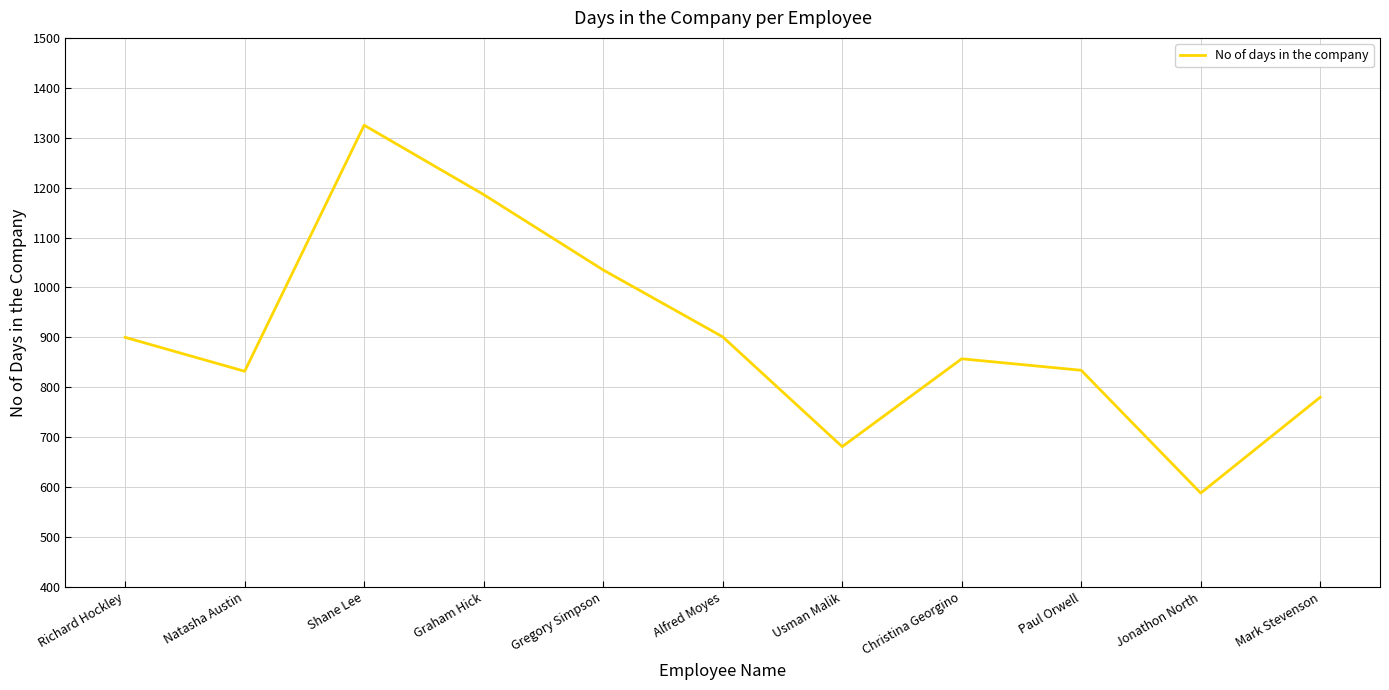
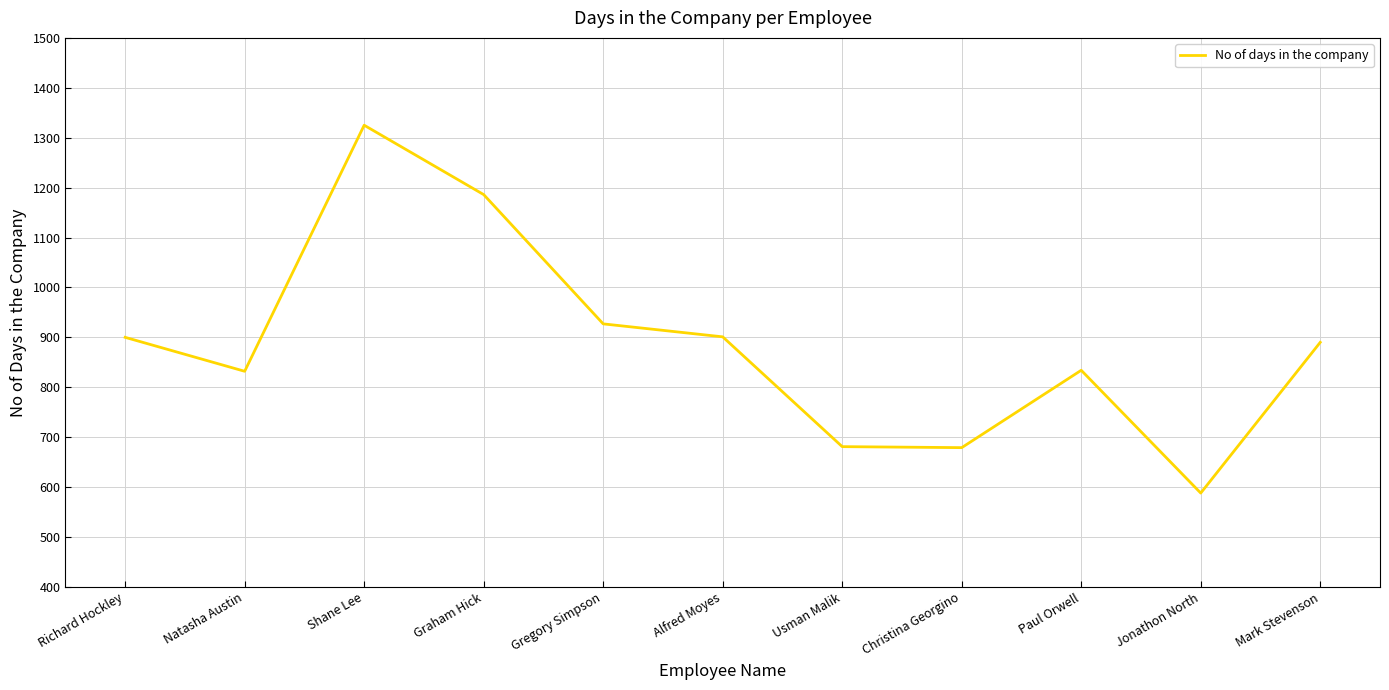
Gregory Simpson: 1040 -> 930
Christina Georgino: 860 -> 680
Mark Stevenson: 780 -> 890
